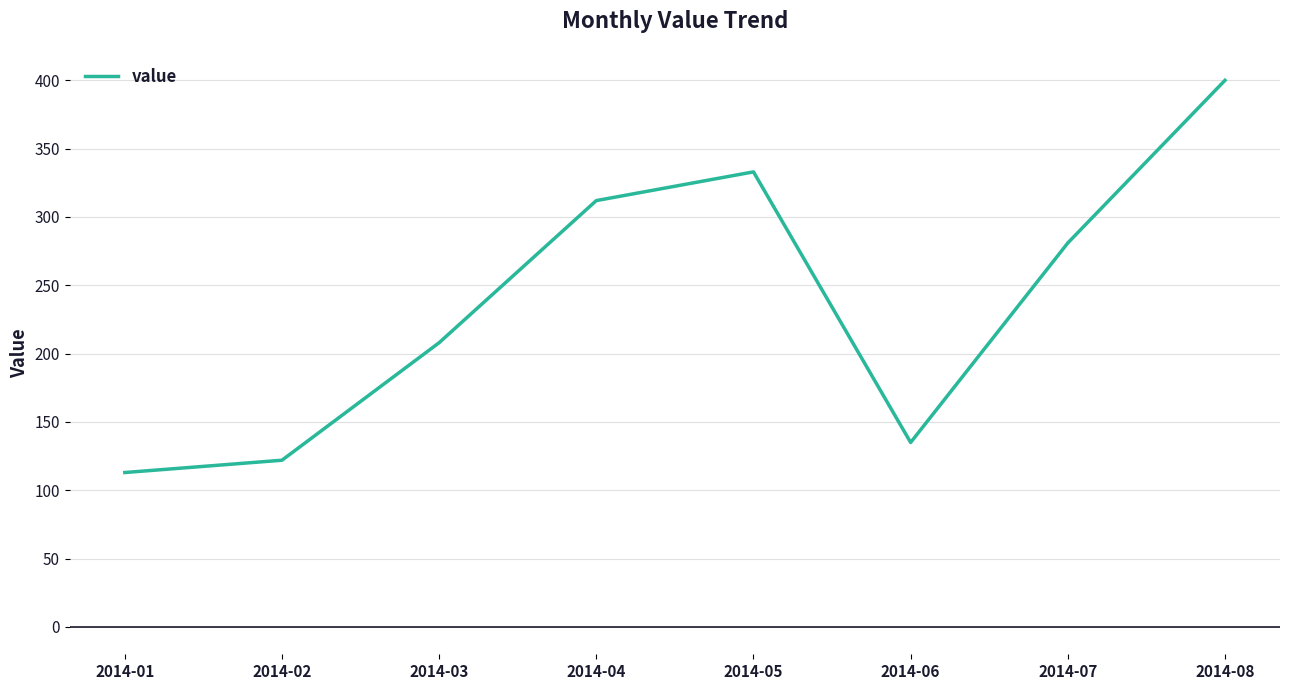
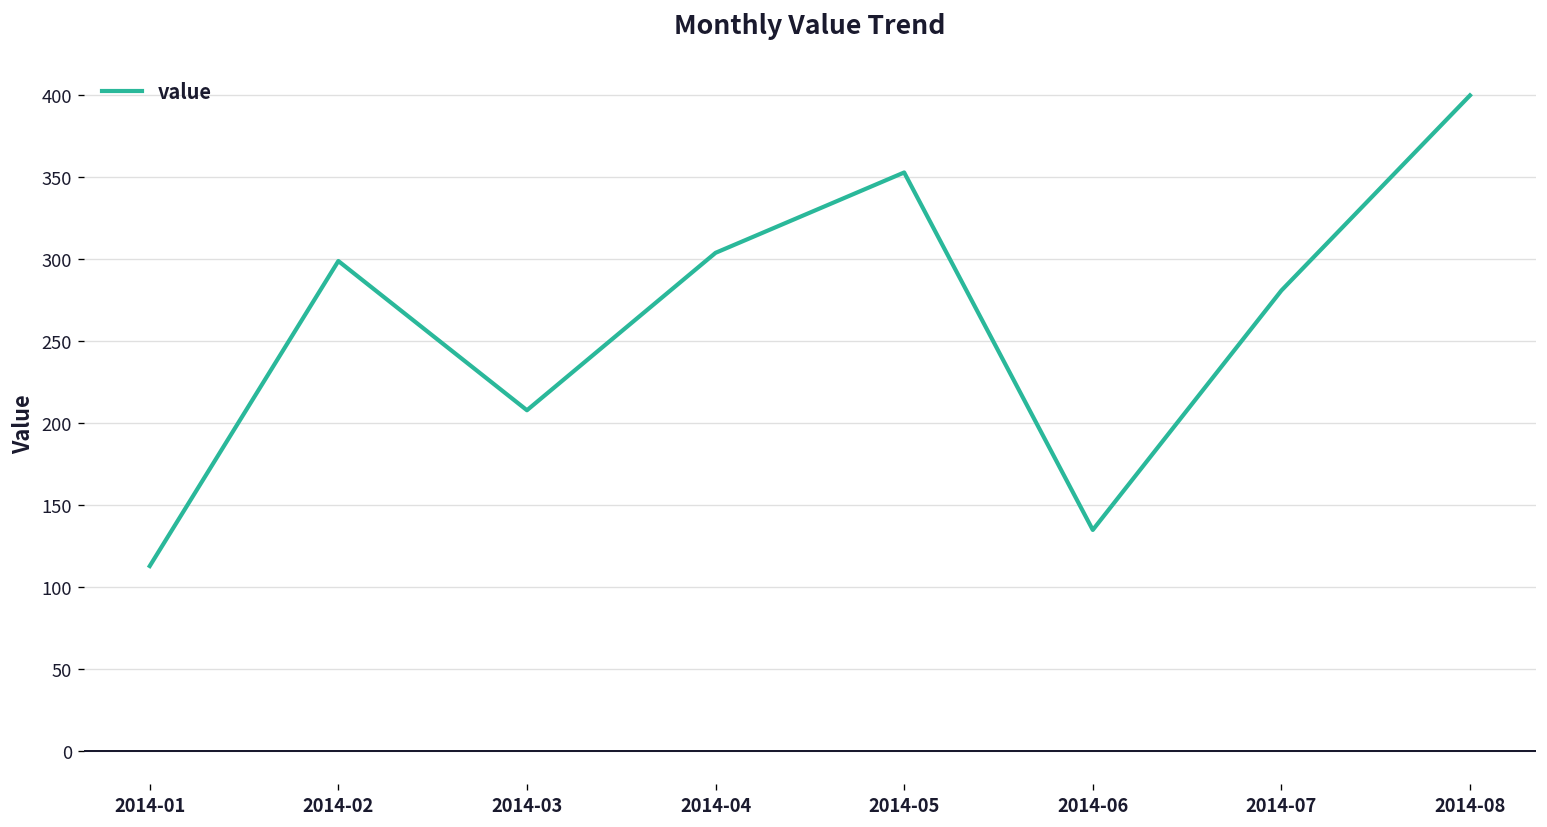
2014-02: 122 -> 299
2014-04: 312 -> 304
2014-05: 333 -> 353
